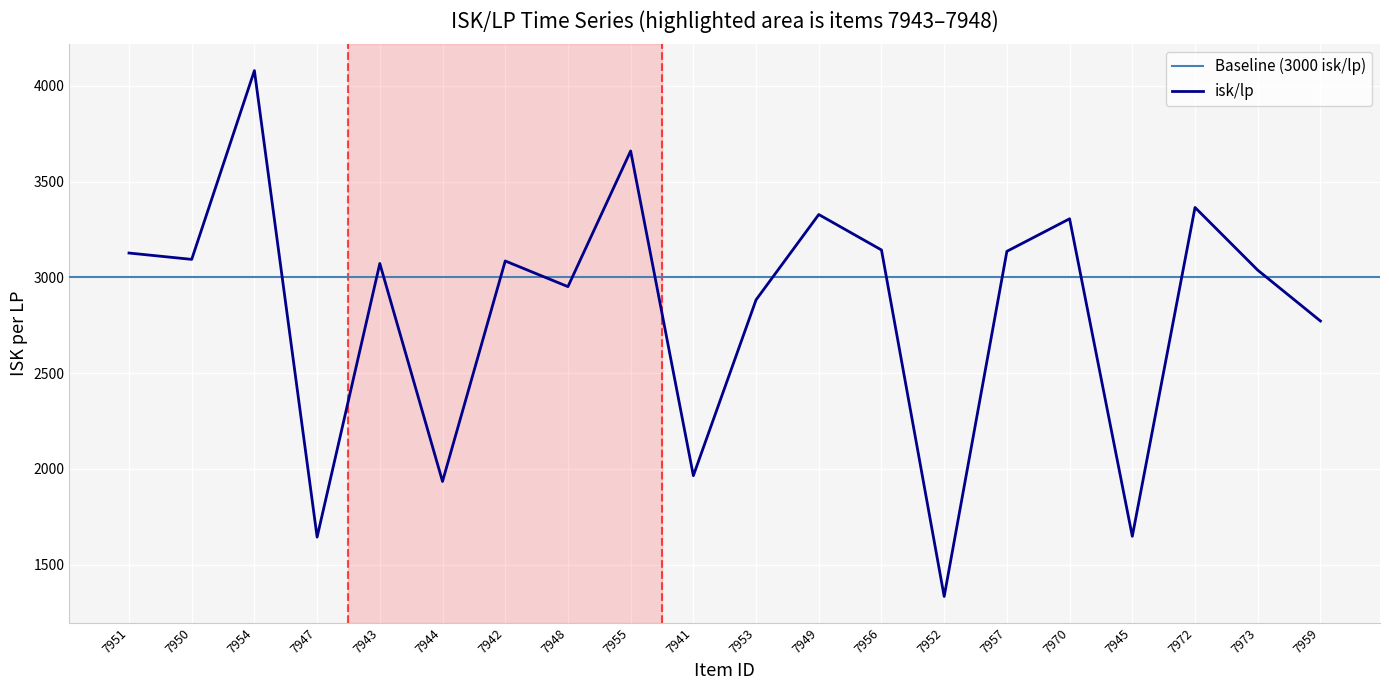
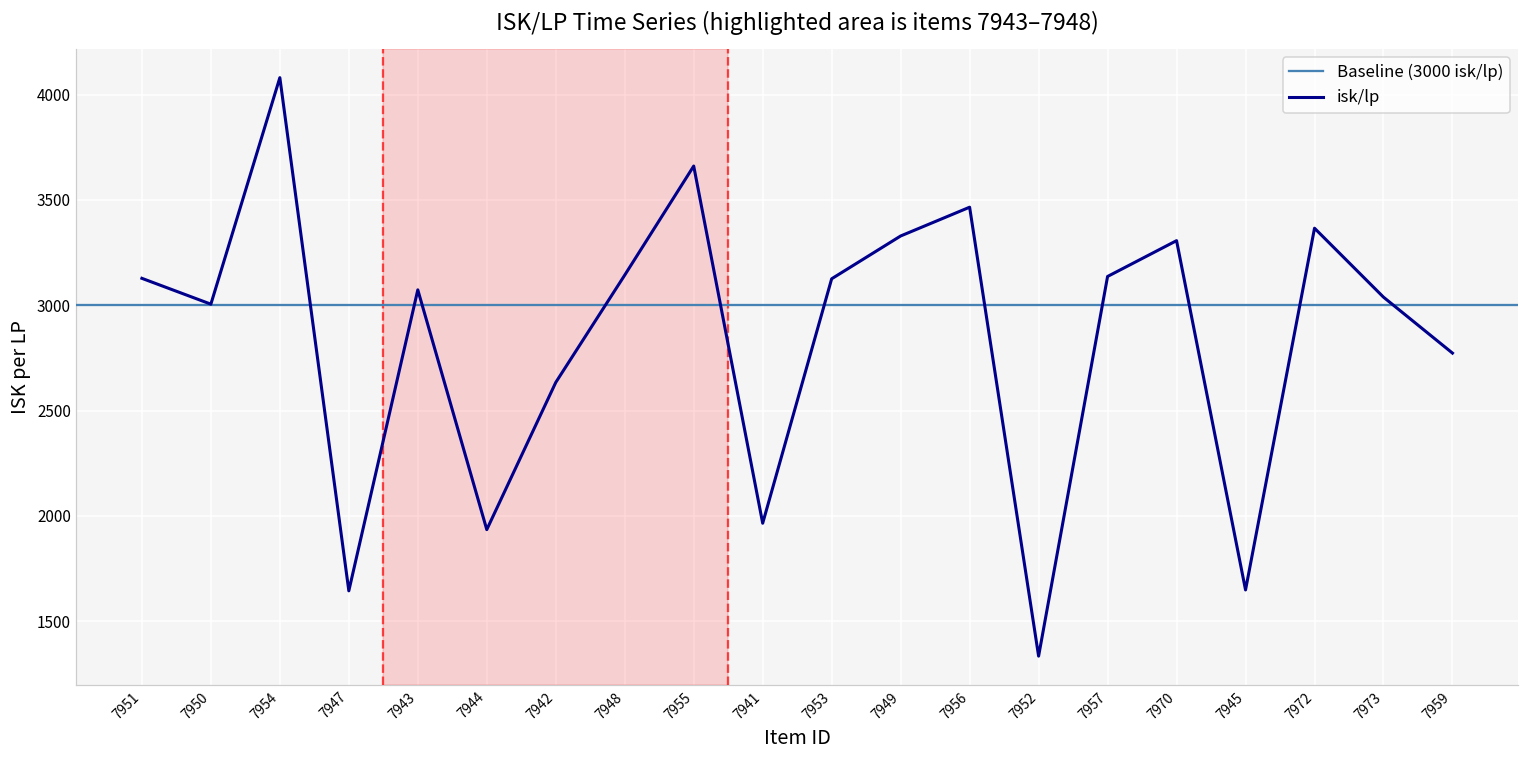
7950: 3090 -> 3000
7942: 3090 -> 2630
7948: 2950 -> 3140
7953: 2880 -> 3130
7956: 3140 -> 3470
